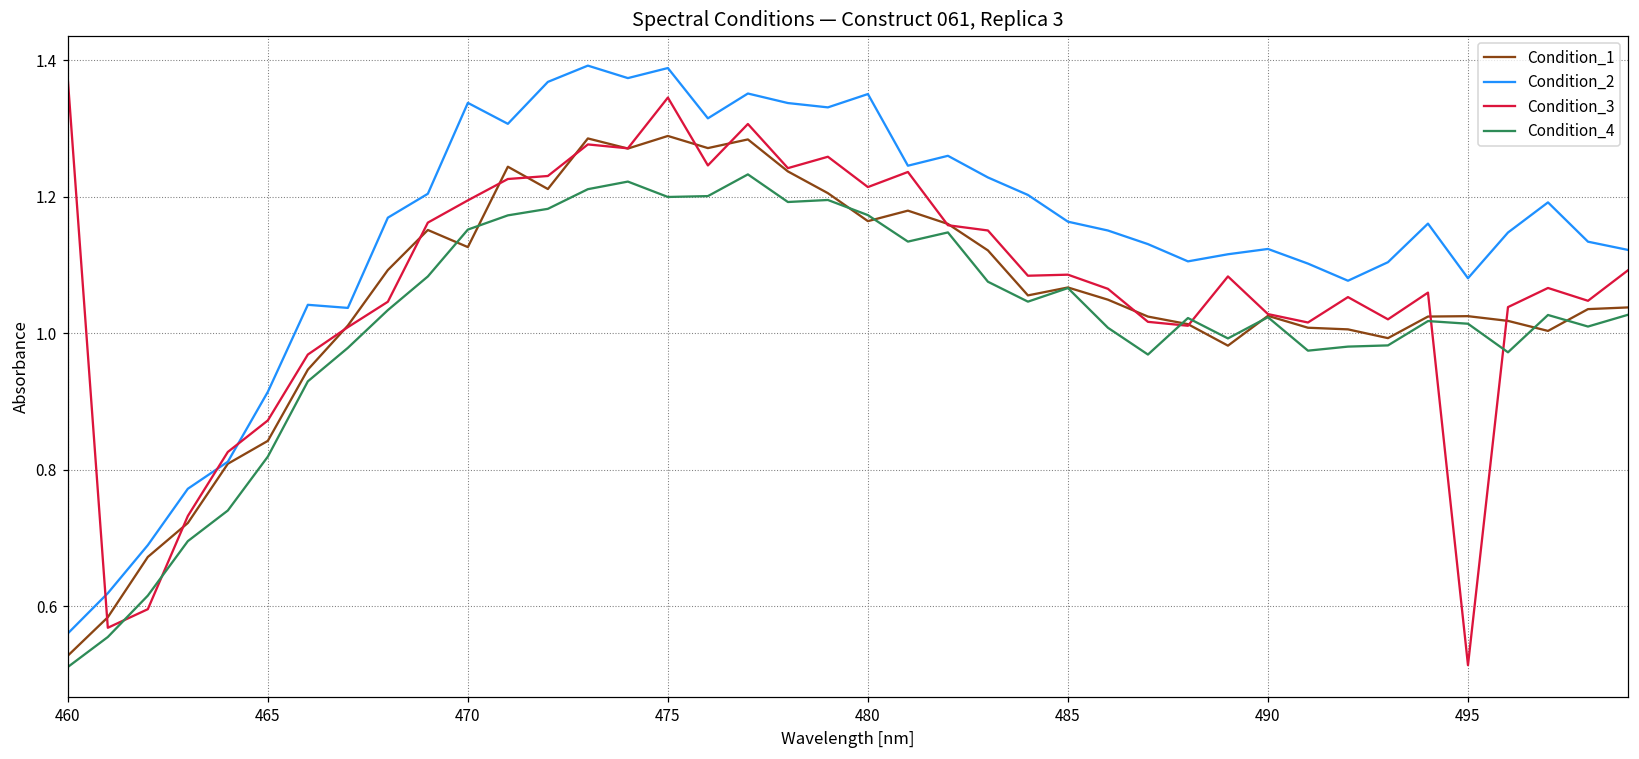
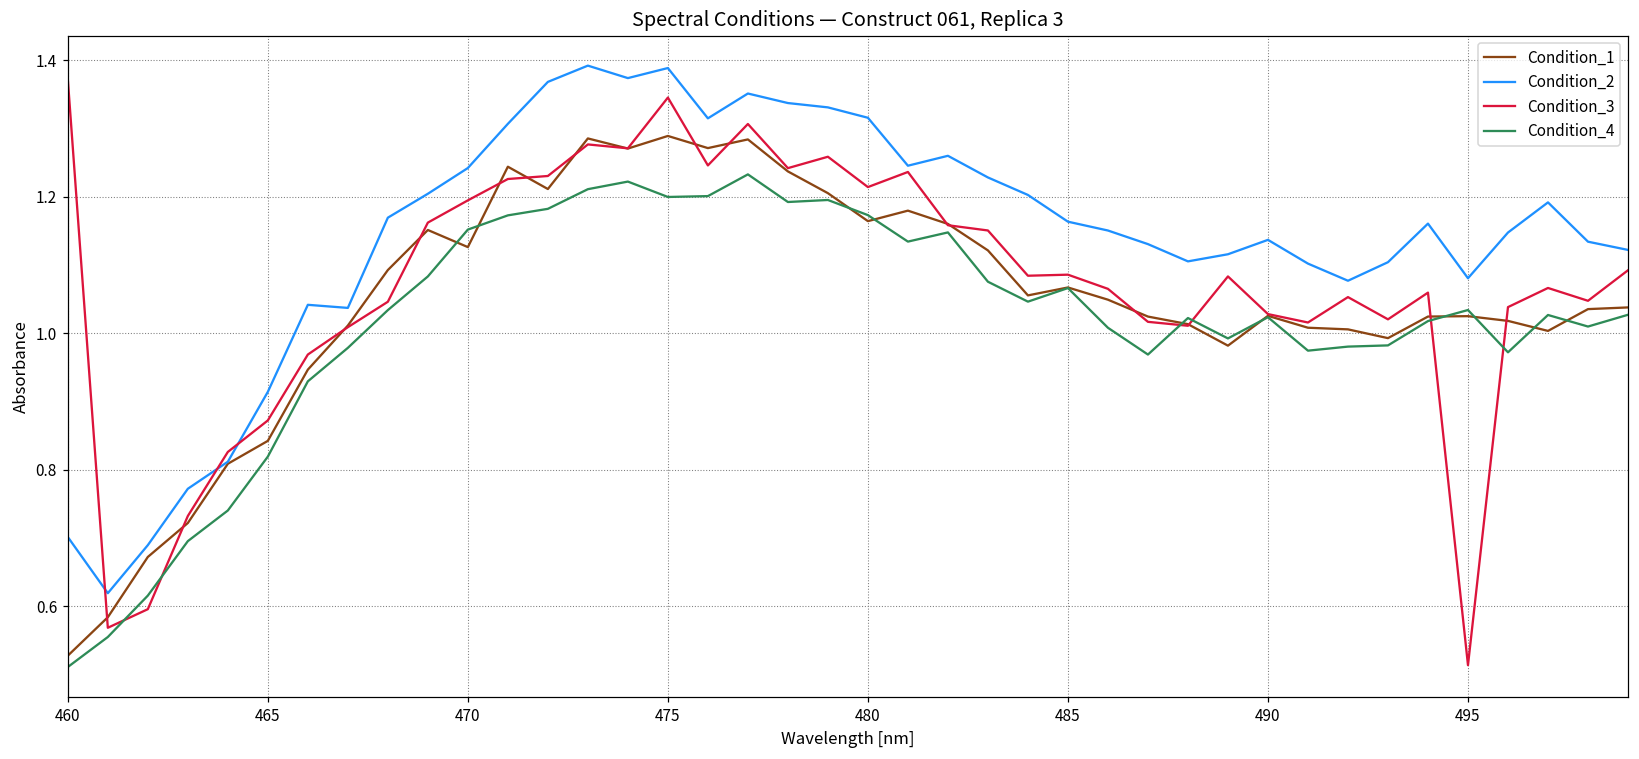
Condition_2, 460: 0.56 -> 0.70
Condition_2, 470: 1.34 -> 1.24
Condition_2, 480: 1.35 -> 1.32
Condition_2, 490: 1.12 -> 1.14
Condition_4, 495: 1.01 -> 1.03
